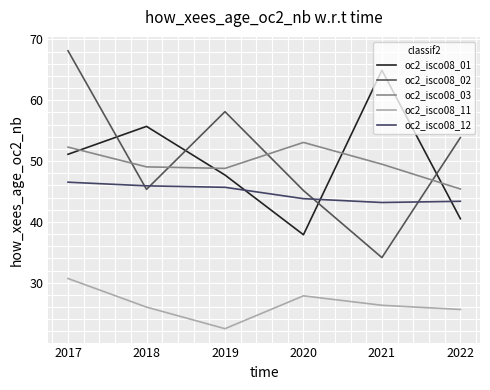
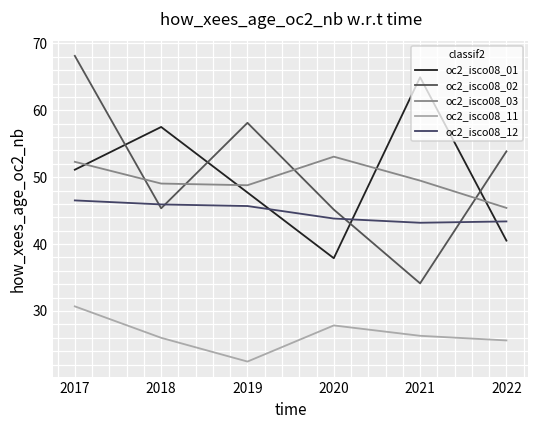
oc2_isco08_01, 2018: 56 -> 58
